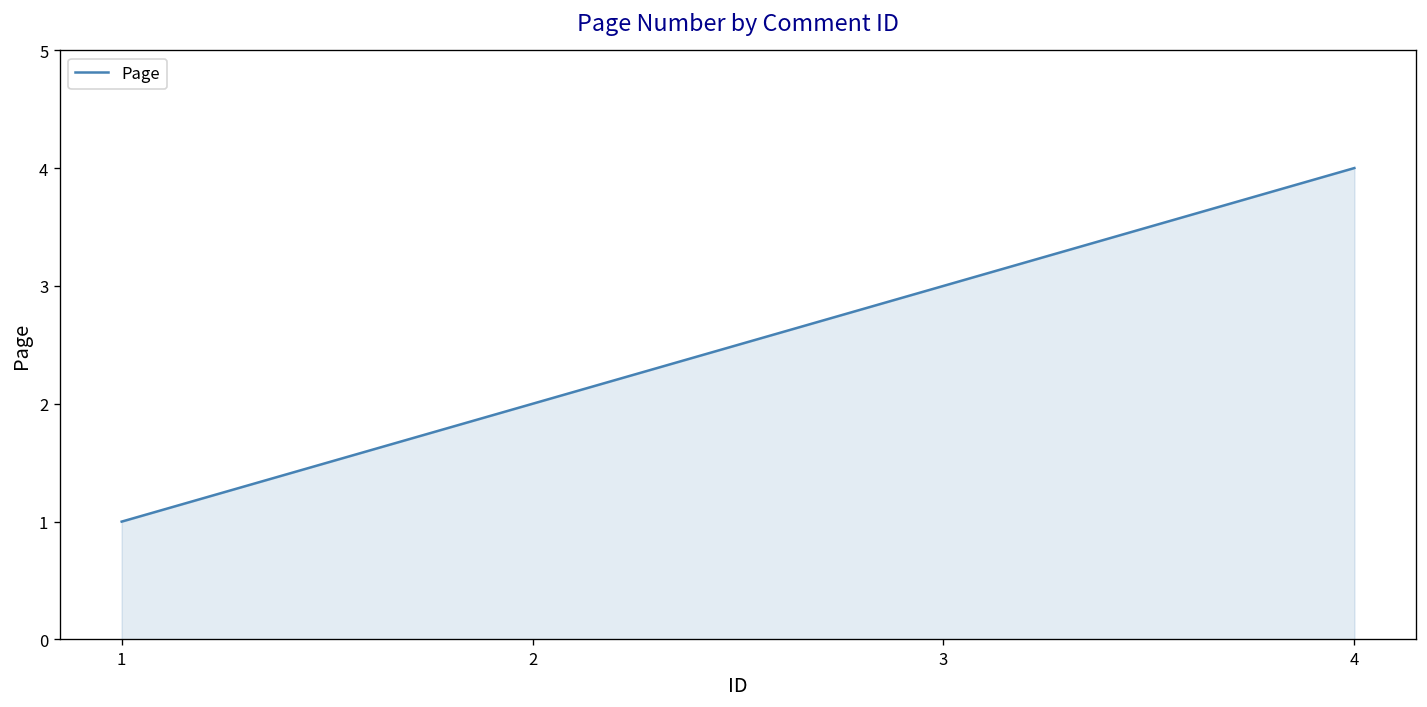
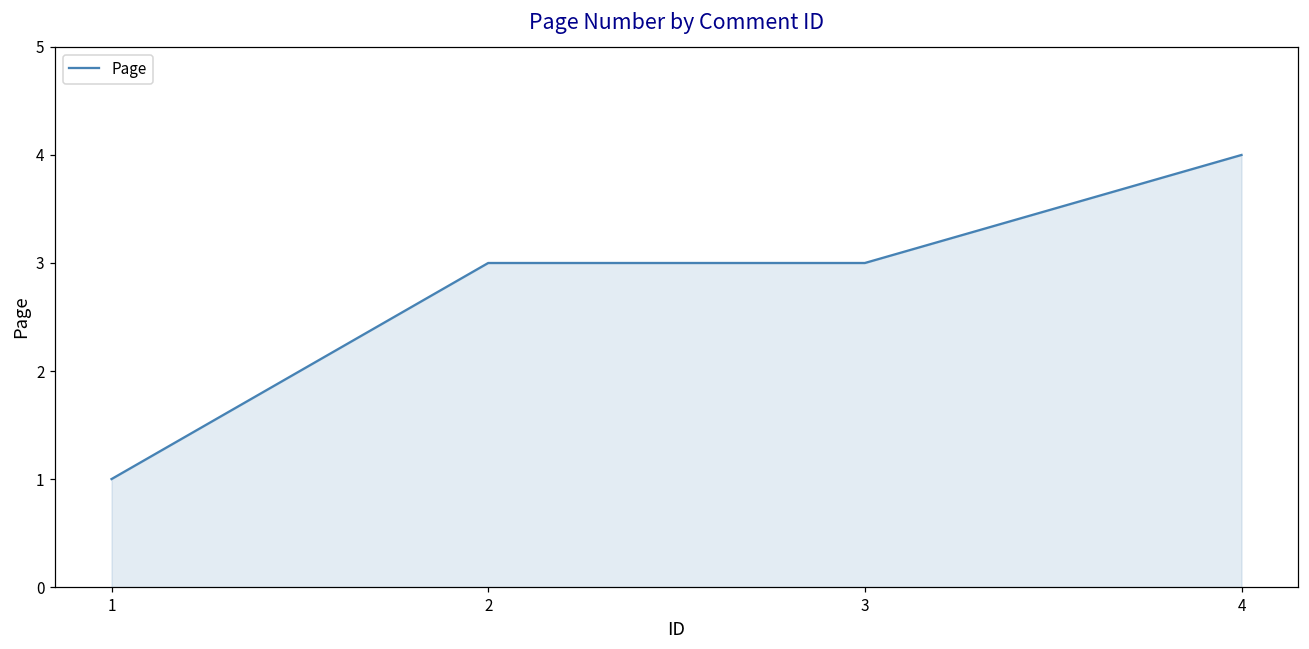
2: 2 -> 3
